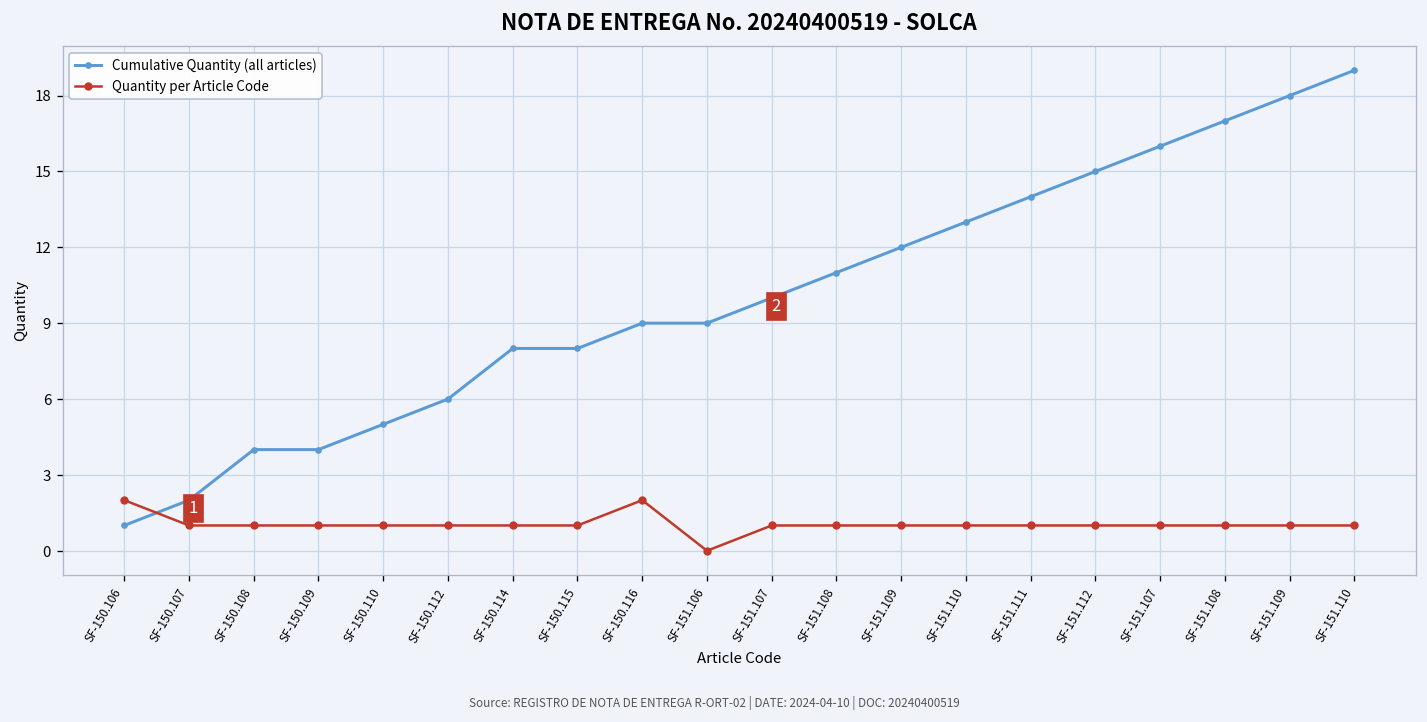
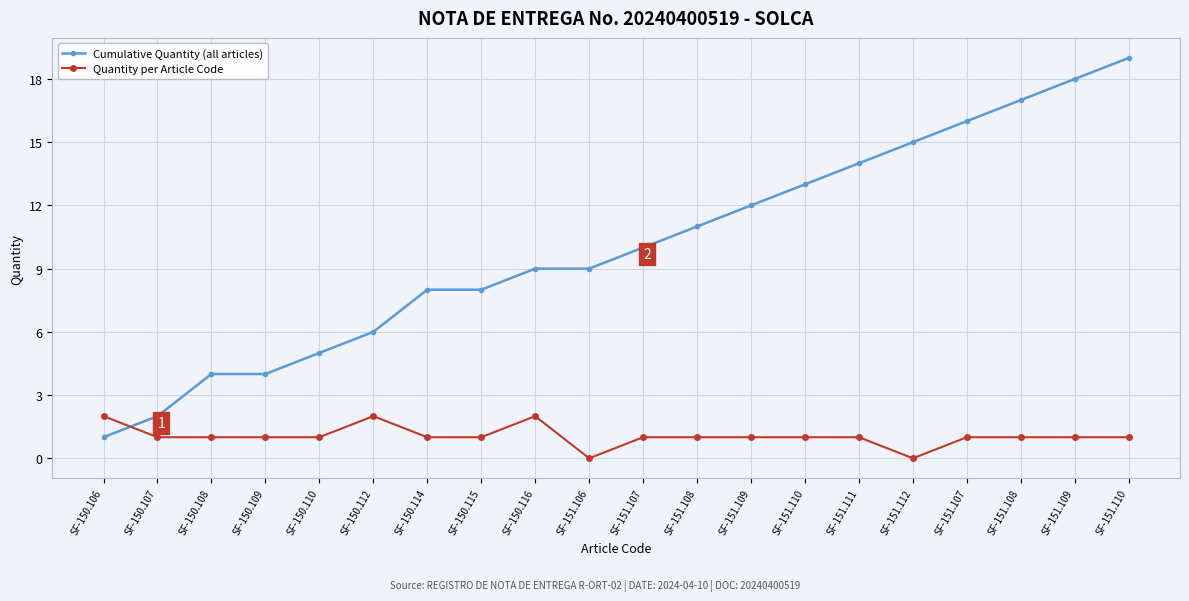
Quantity per Article Code, SF-150.112: 1 -> 2
Quantity per Article Code, SF-151.112: 1 -> 0
